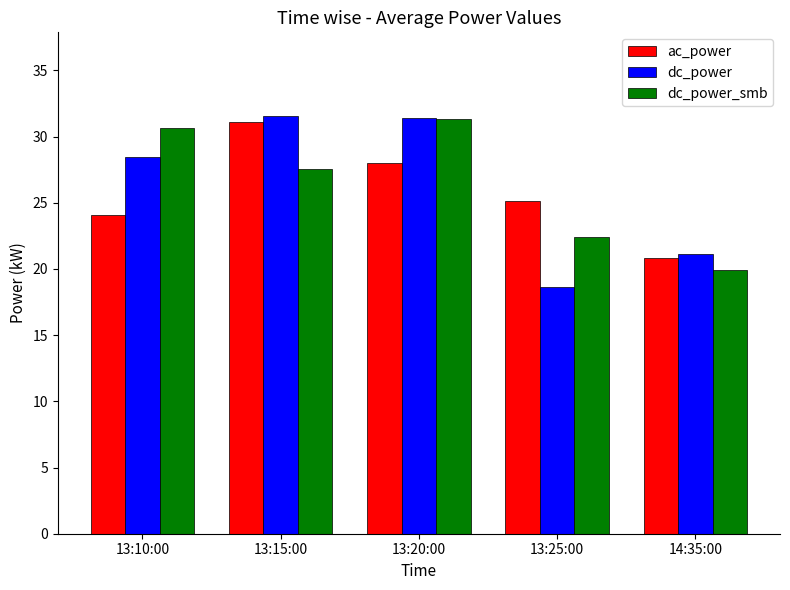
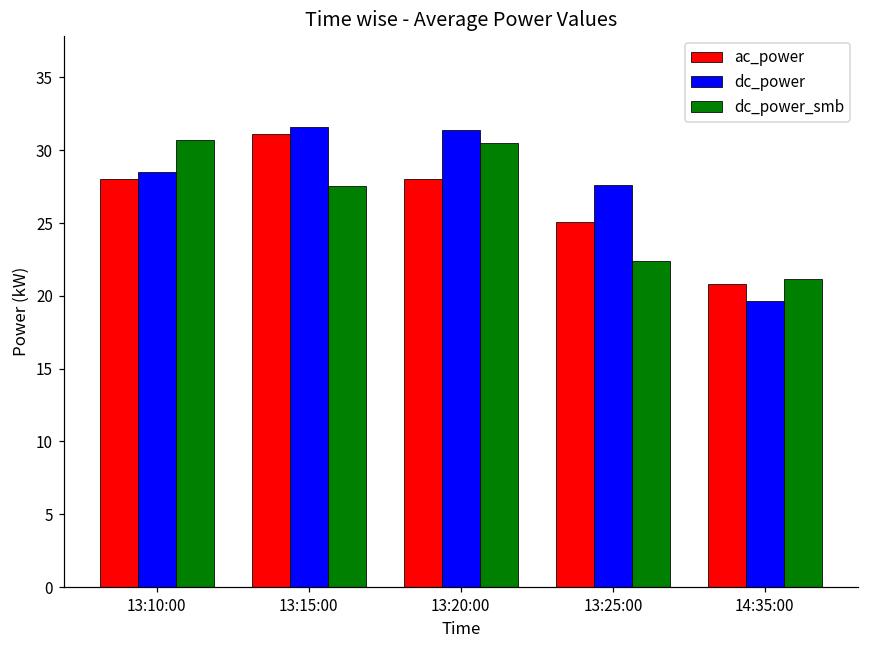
ac_power, 13:10:00: 24.1 -> 28.0
dc_power_smb, 13:20:00: 31.4 -> 30.5
dc_power, 13:25:00: 18.6 -> 27.6
dc_power, 14:35:00: 21.1 -> 19.6
dc_power_smb, 14:35:00: 19.9 -> 21.2
